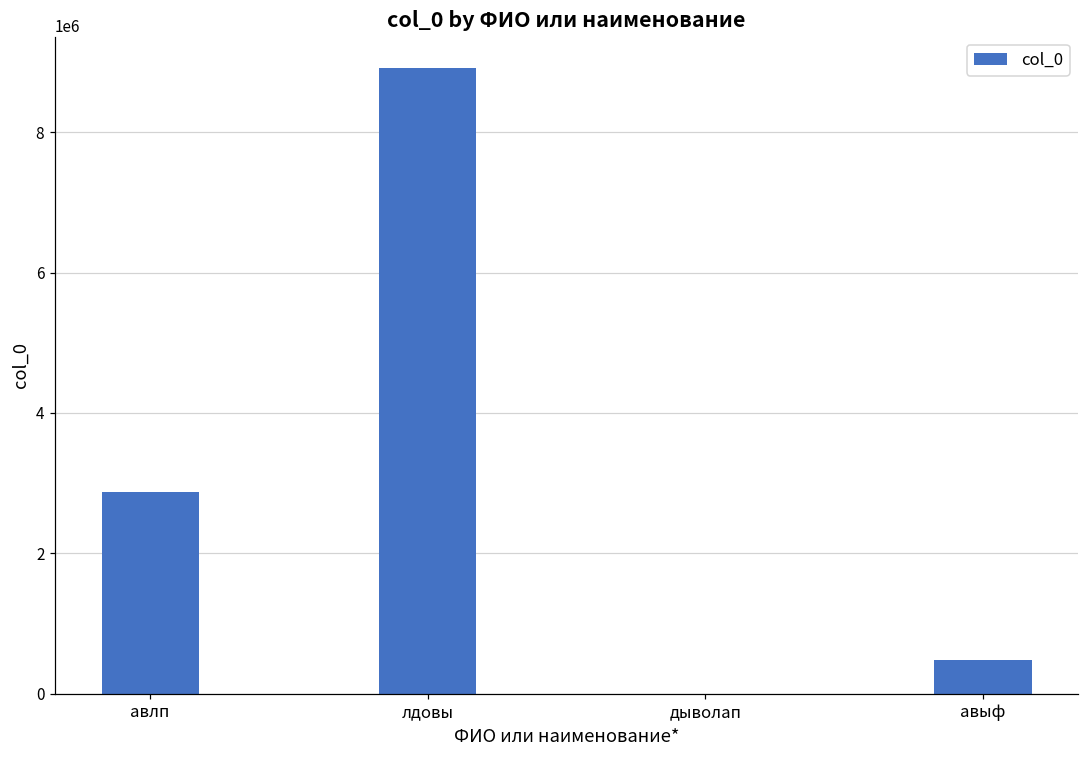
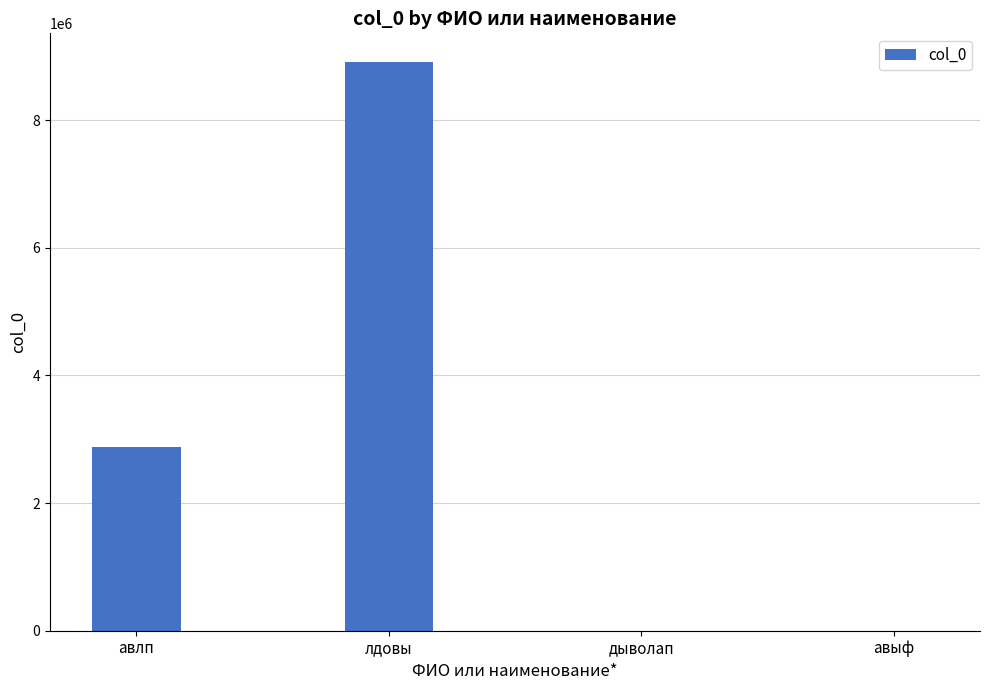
авыф: 500000 -> 0
